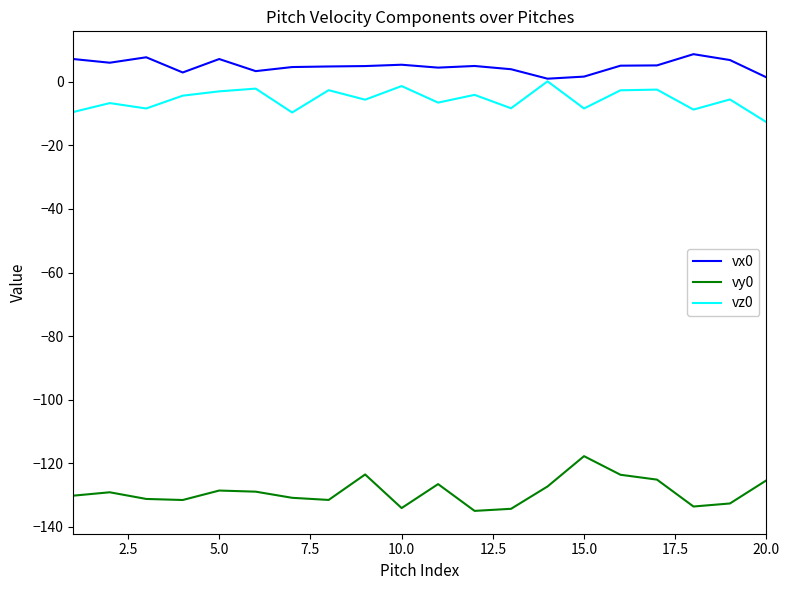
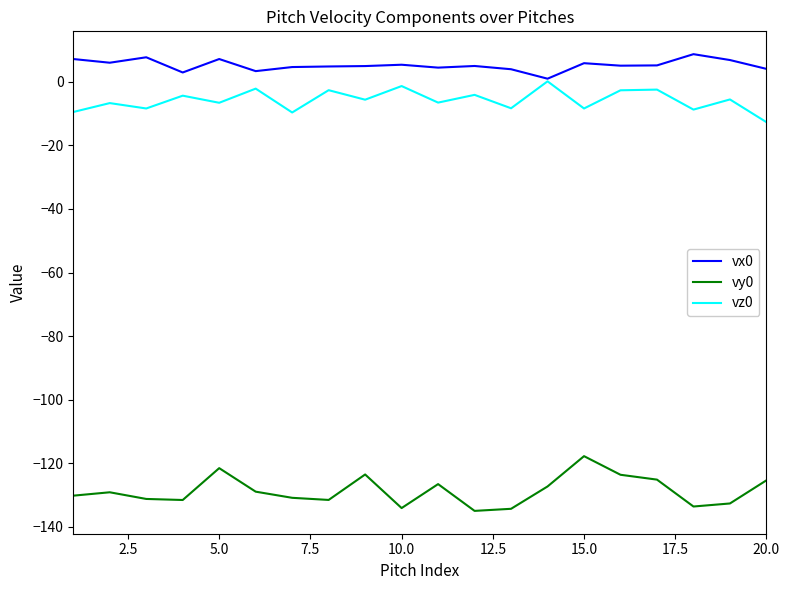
vy0, 5.0: -129 -> -122
vz0, 5.0: -3 -> -7
vx0, 15.0: 2 -> 6
vx0, 20.0: 1 -> 4
